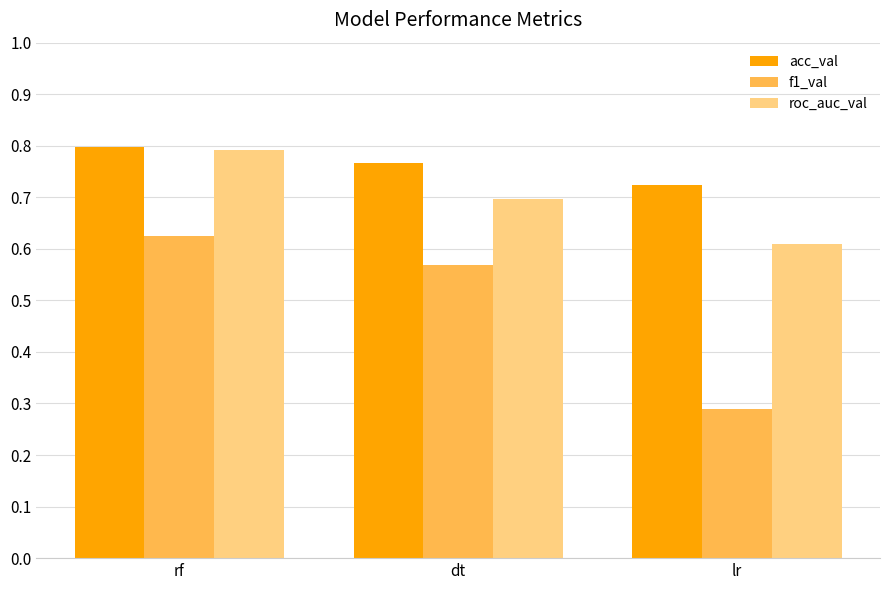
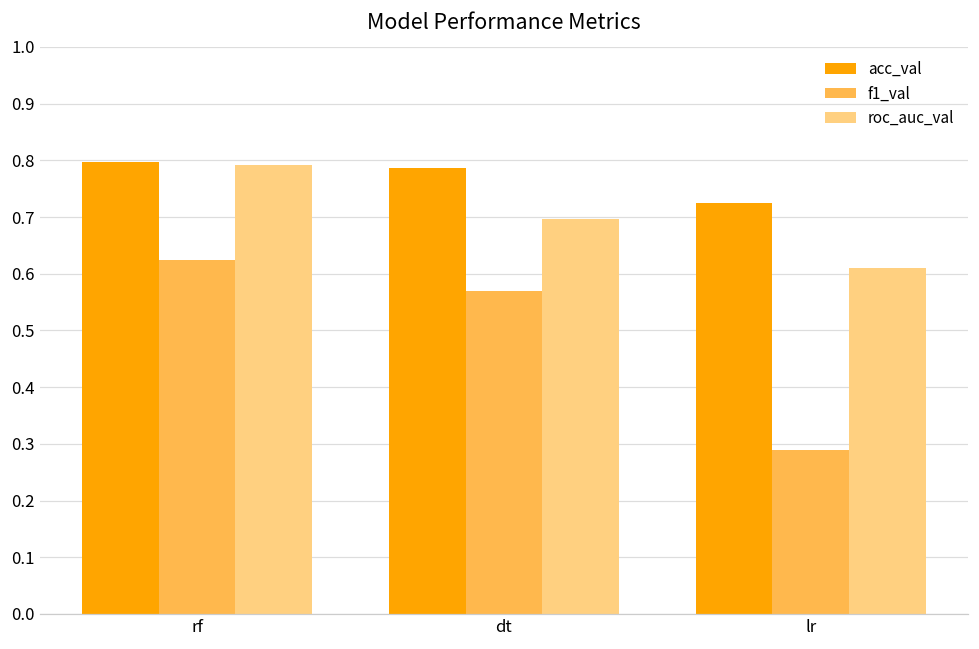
acc_val, dt: 0.77 -> 0.79
